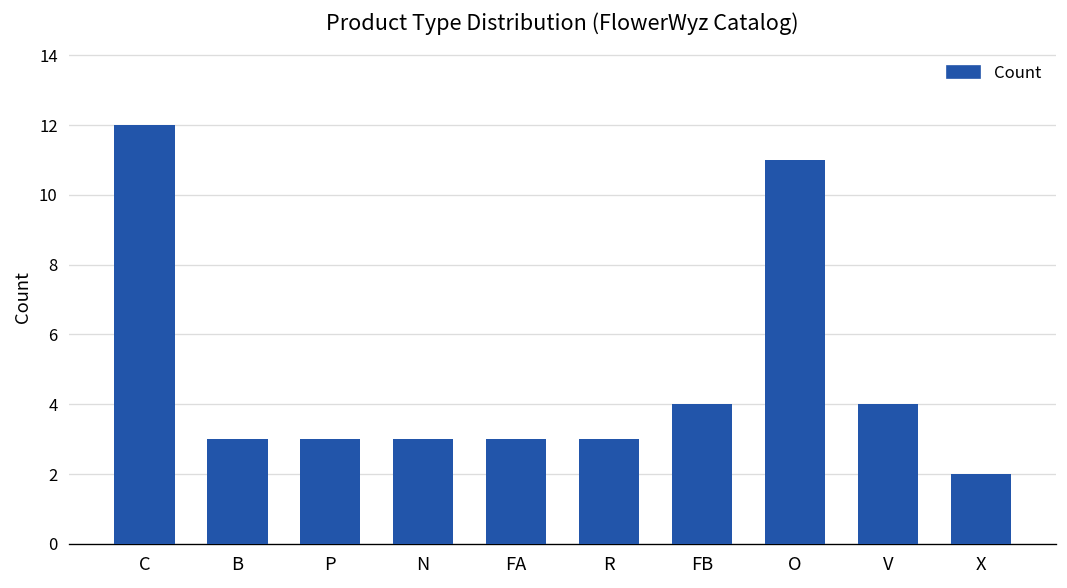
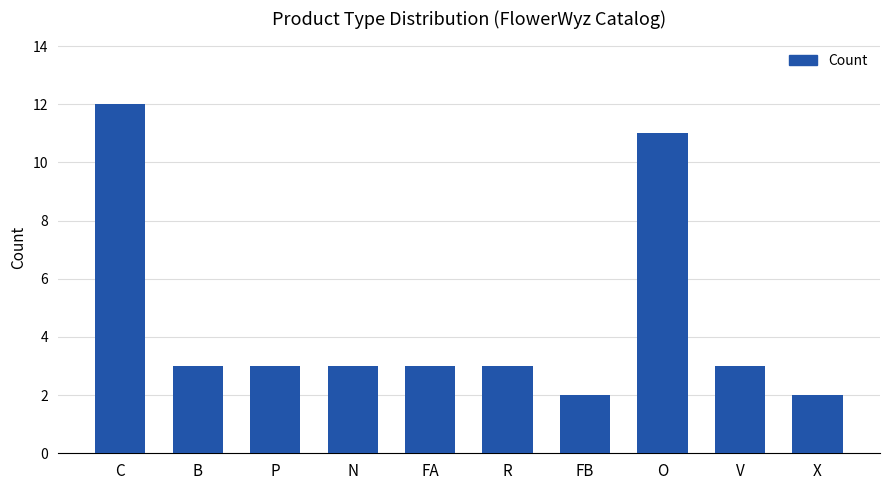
FB: 4 -> 2
V: 4 -> 3
